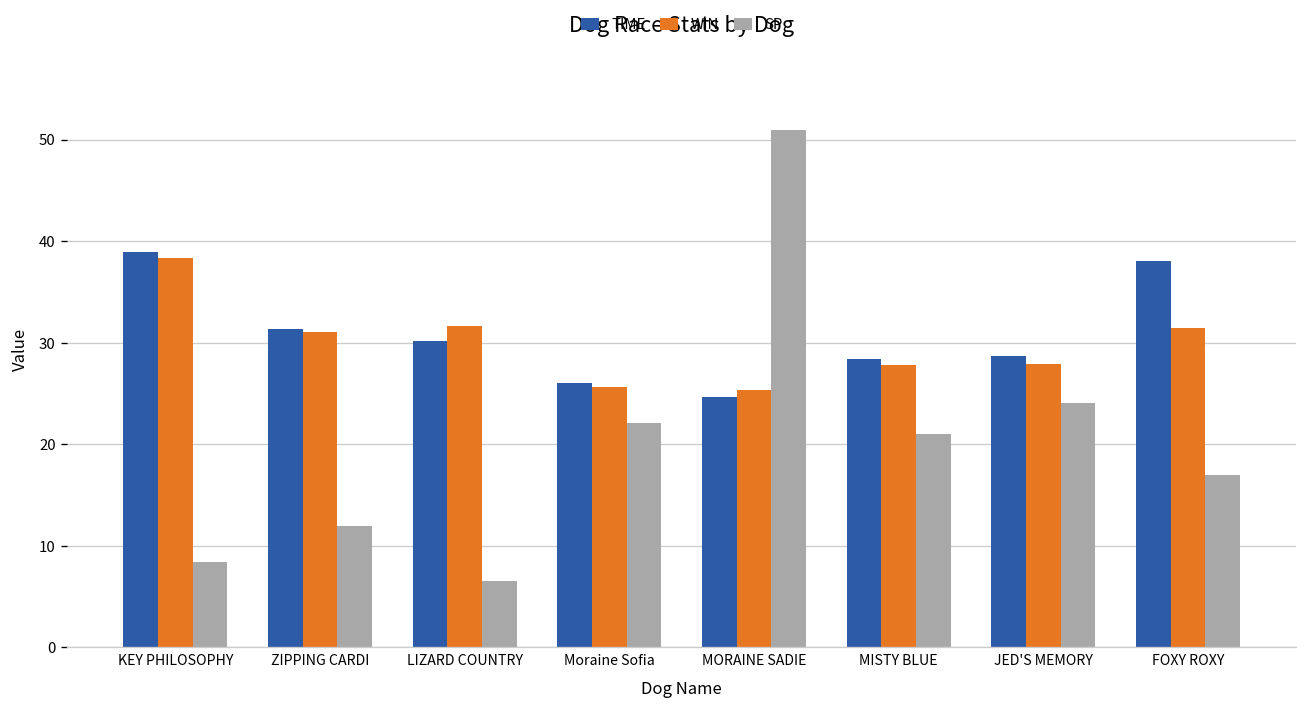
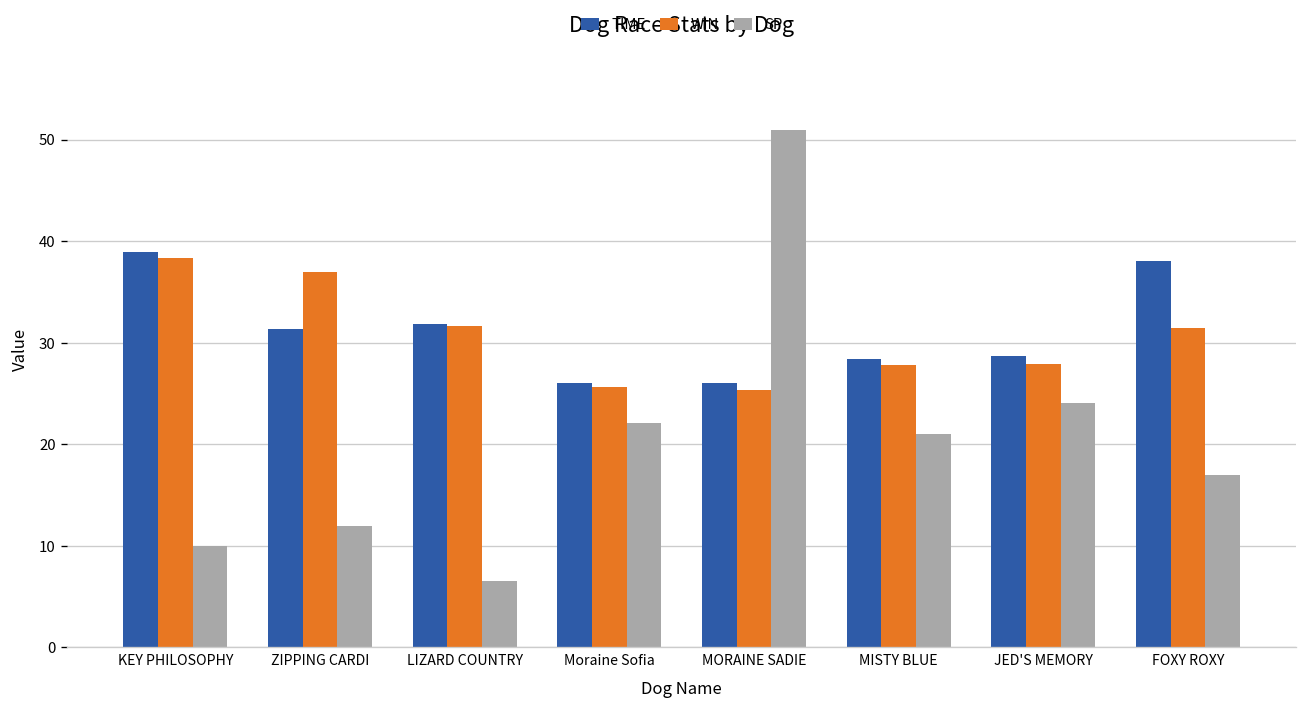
SP, KEY PHILOSOPHY: 8 -> 10
WIN, ZIPPING CARDI: 31 -> 37
TIME, LIZARD COUNTRY: 30 -> 32
TIME, MORAINE SADIE: 25 -> 26
